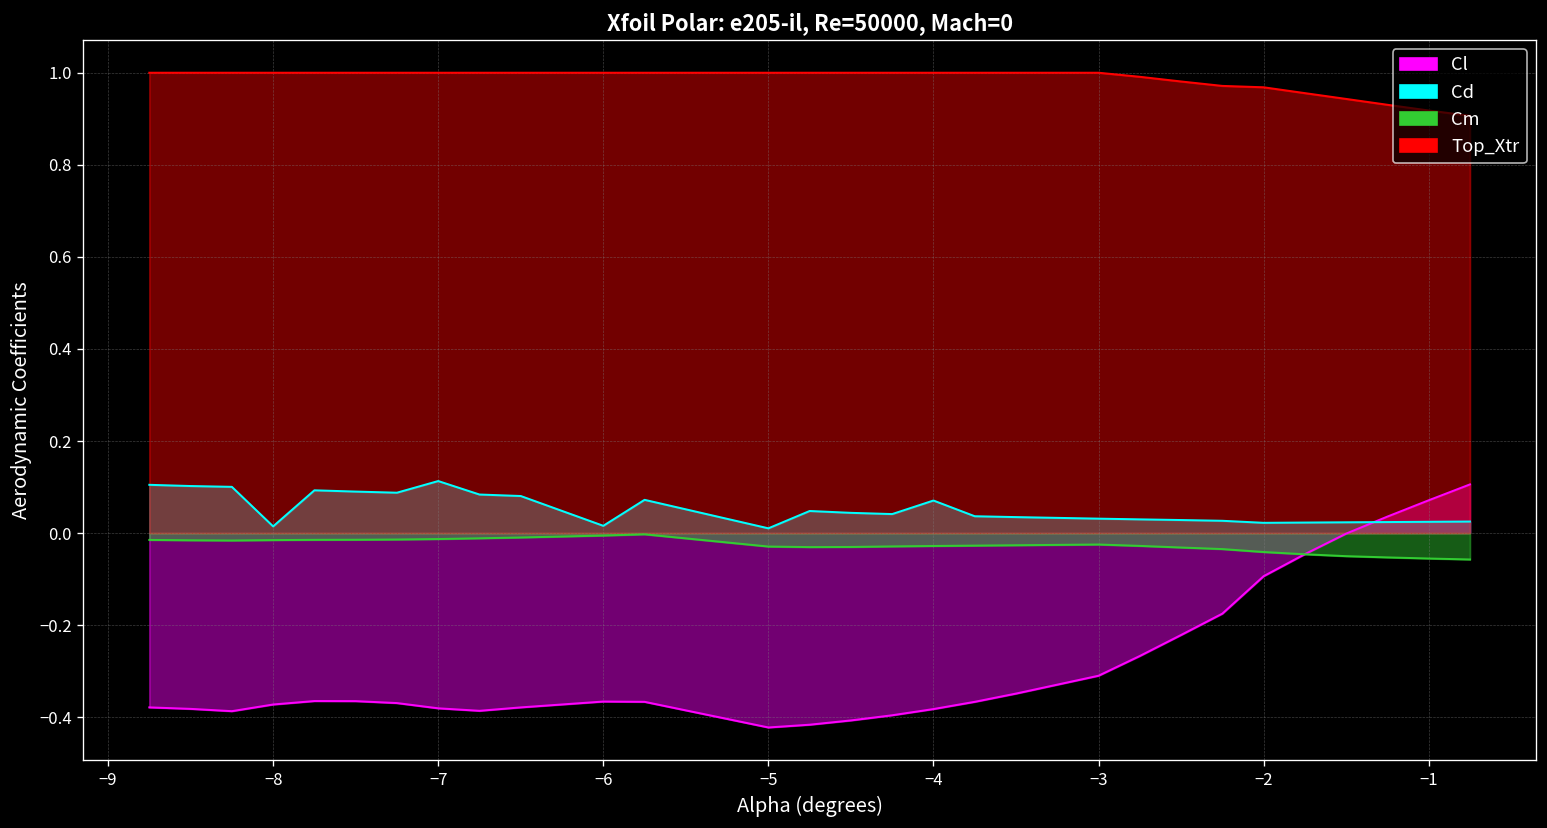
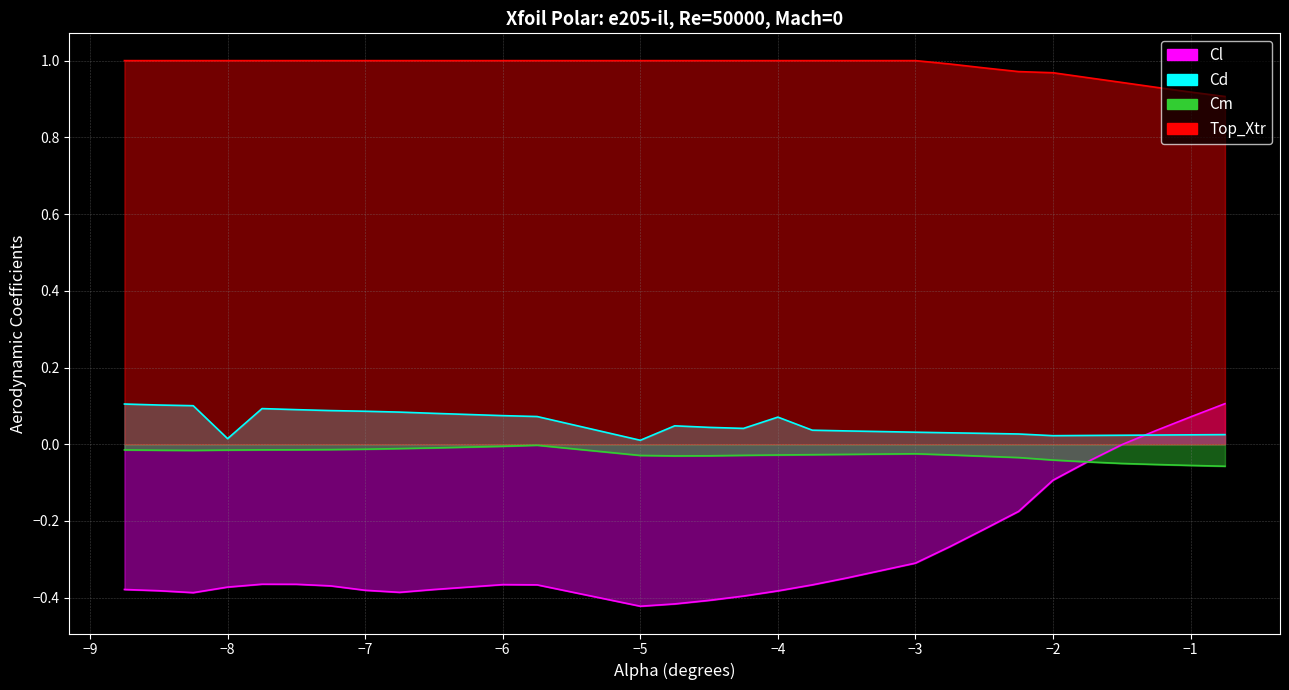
Cd, −7: 0.11 -> 0.09
Cd, −6: 0.02 -> 0.07
